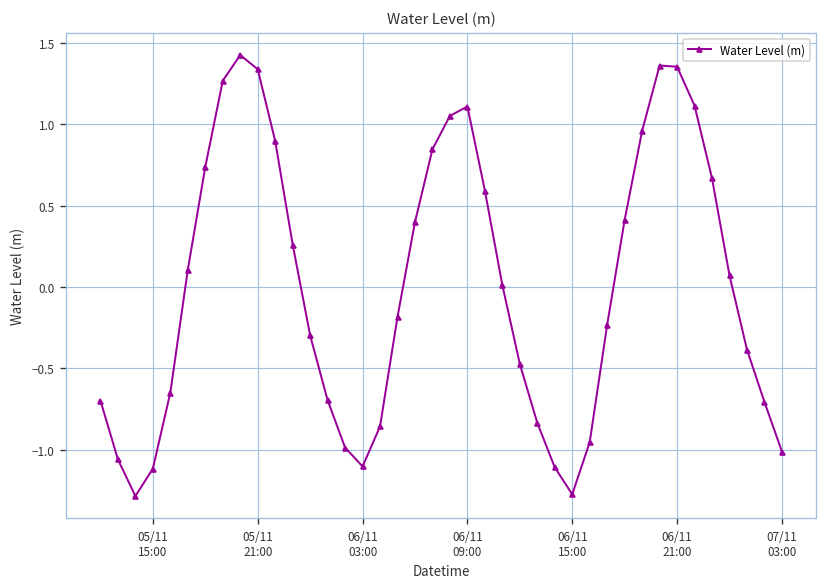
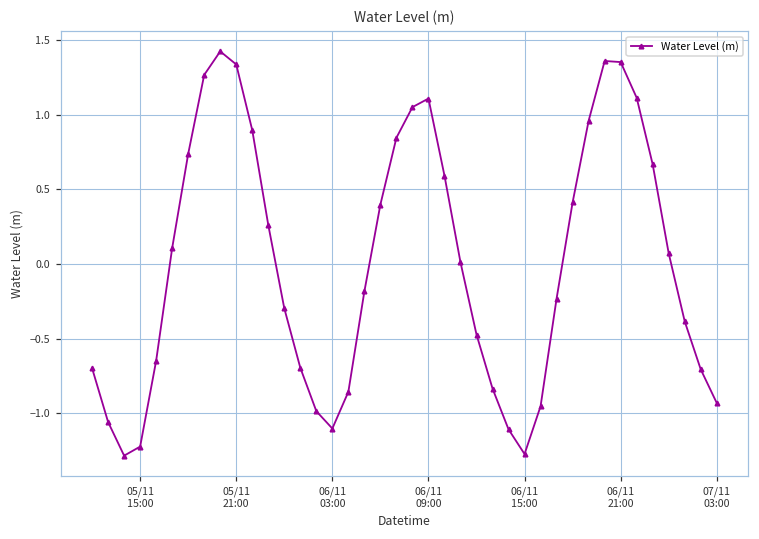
05/11 15:00: -1.12 -> -1.22
07/11 03:00: -1.01 -> -0.93
